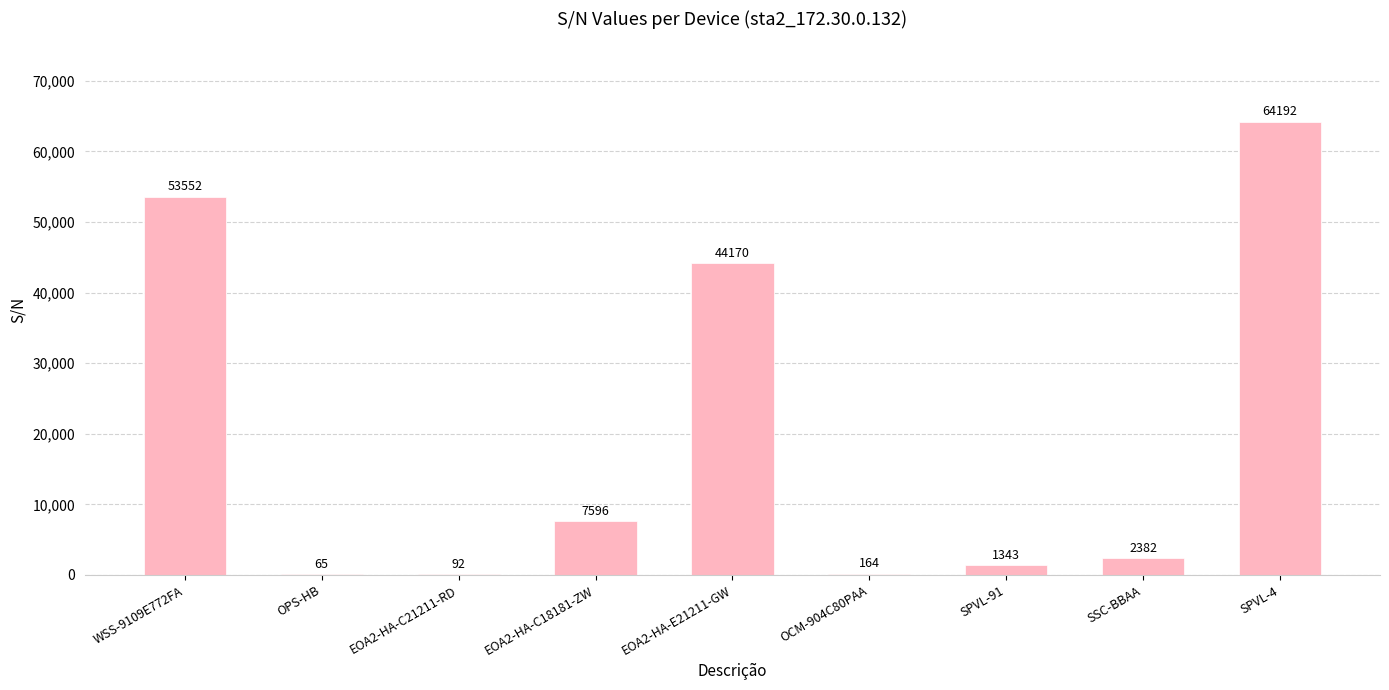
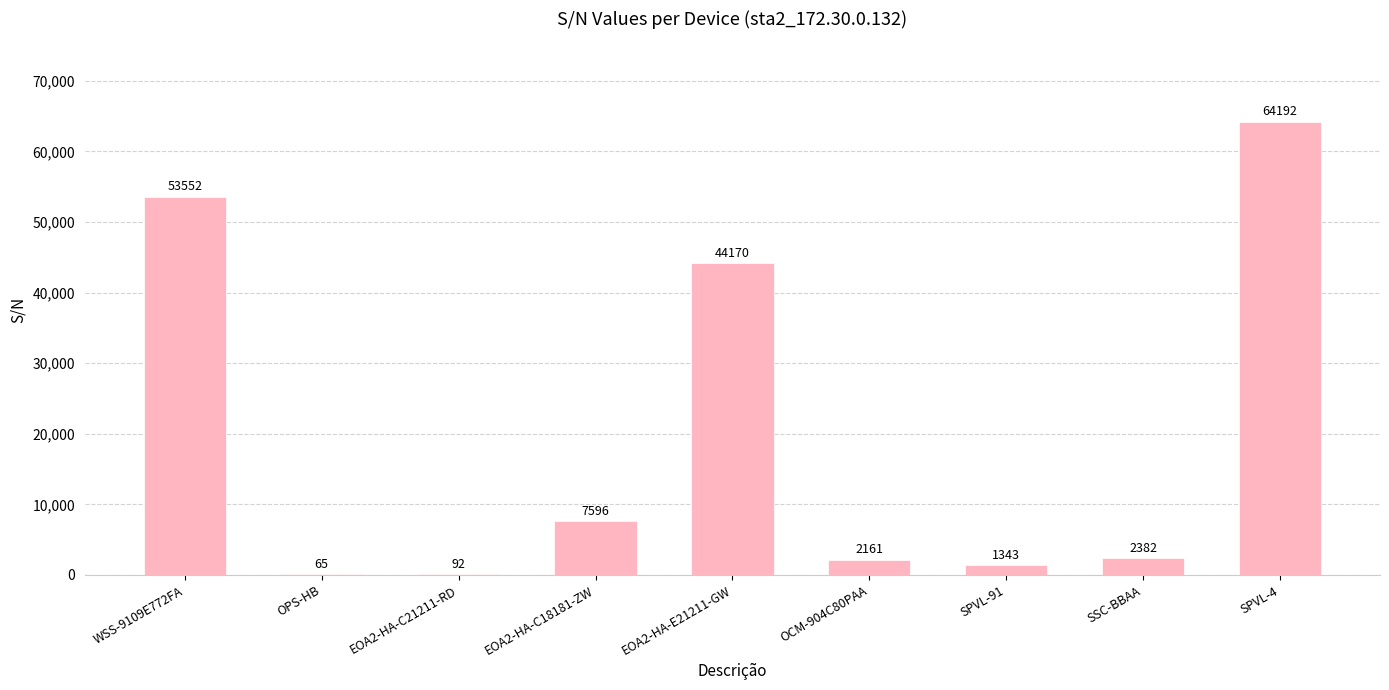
OCM-904C80PAA: 164 -> 2161
